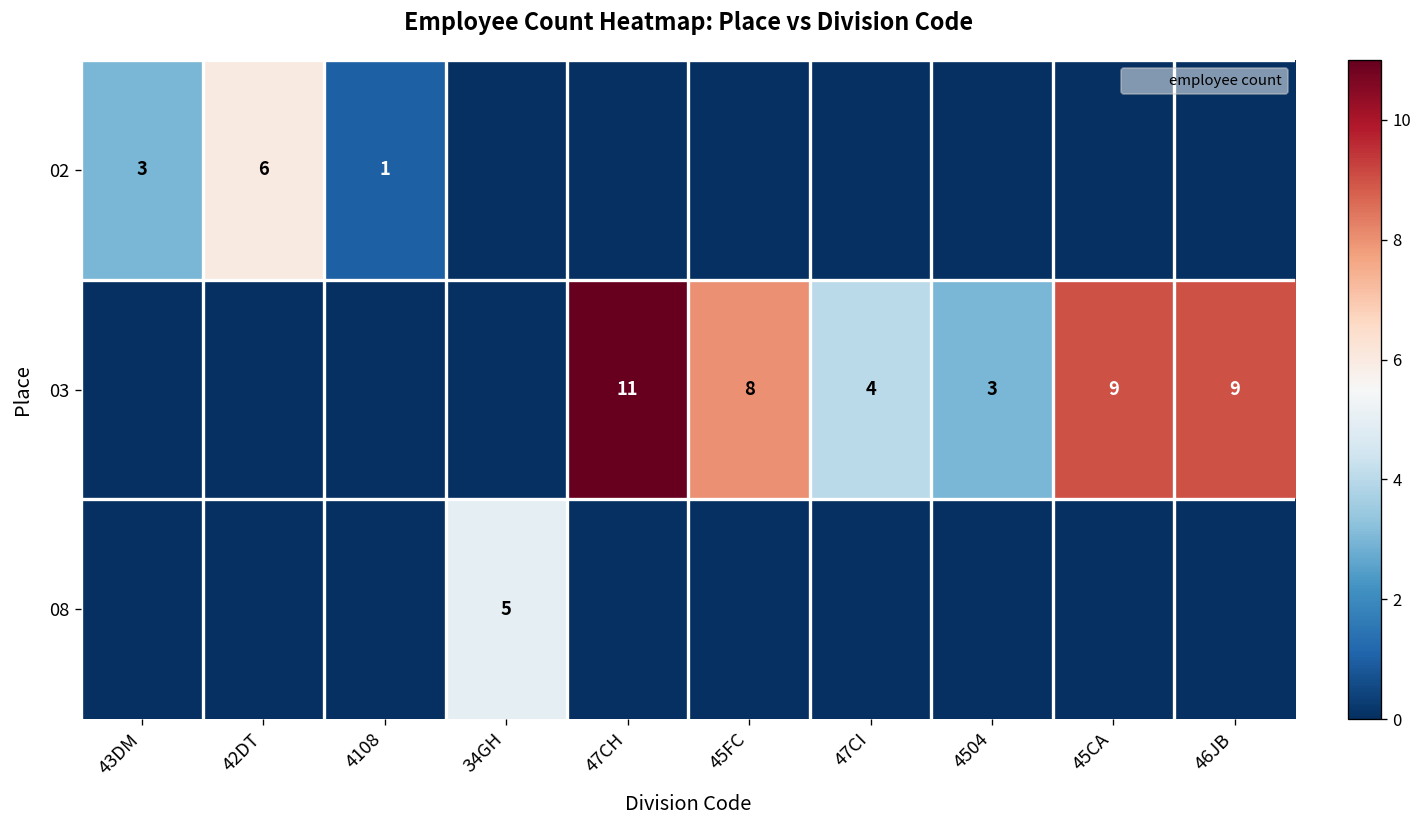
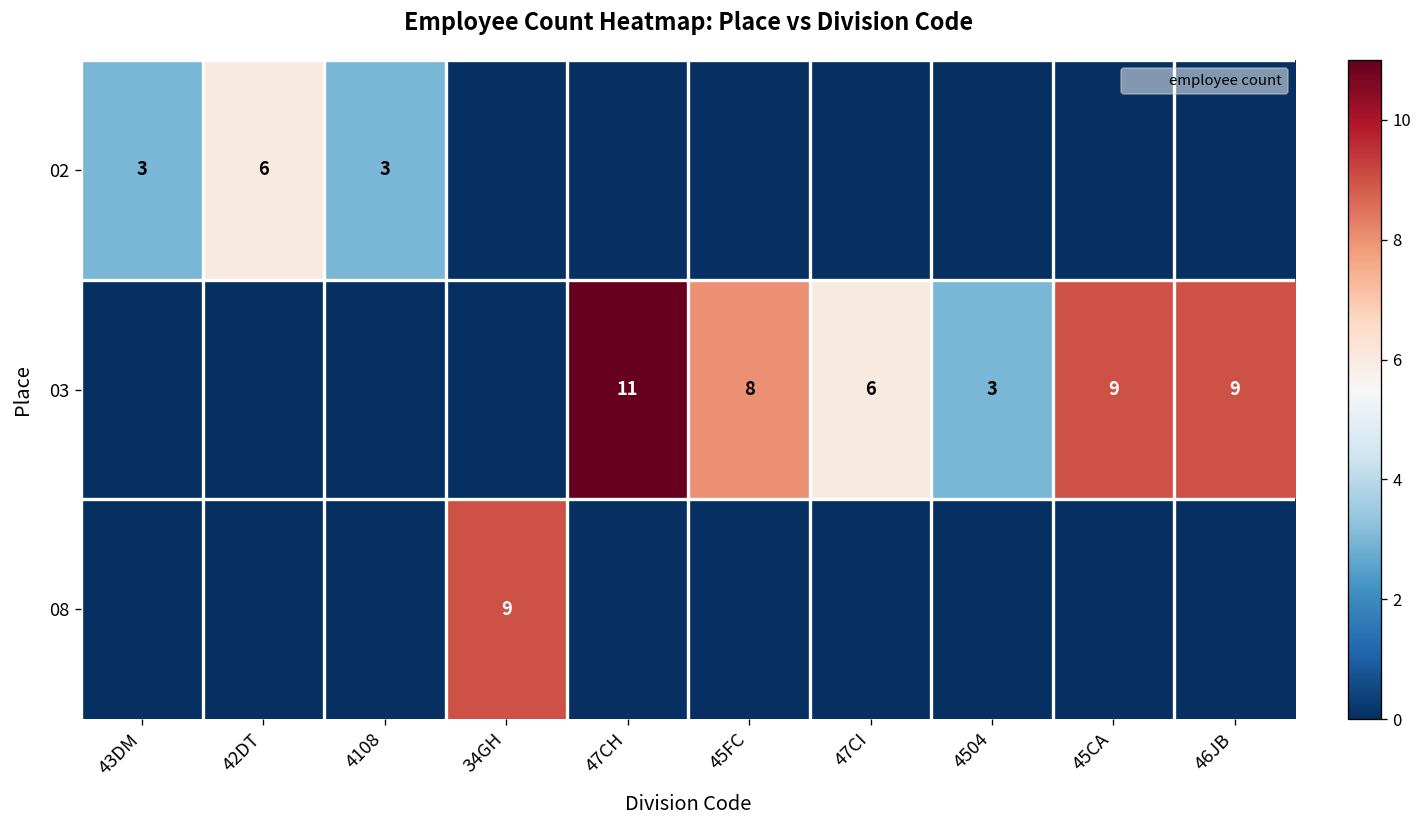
02, 4108: 1 -> 3
03, 47CI: 4 -> 6
08, 34GH: 5 -> 9
